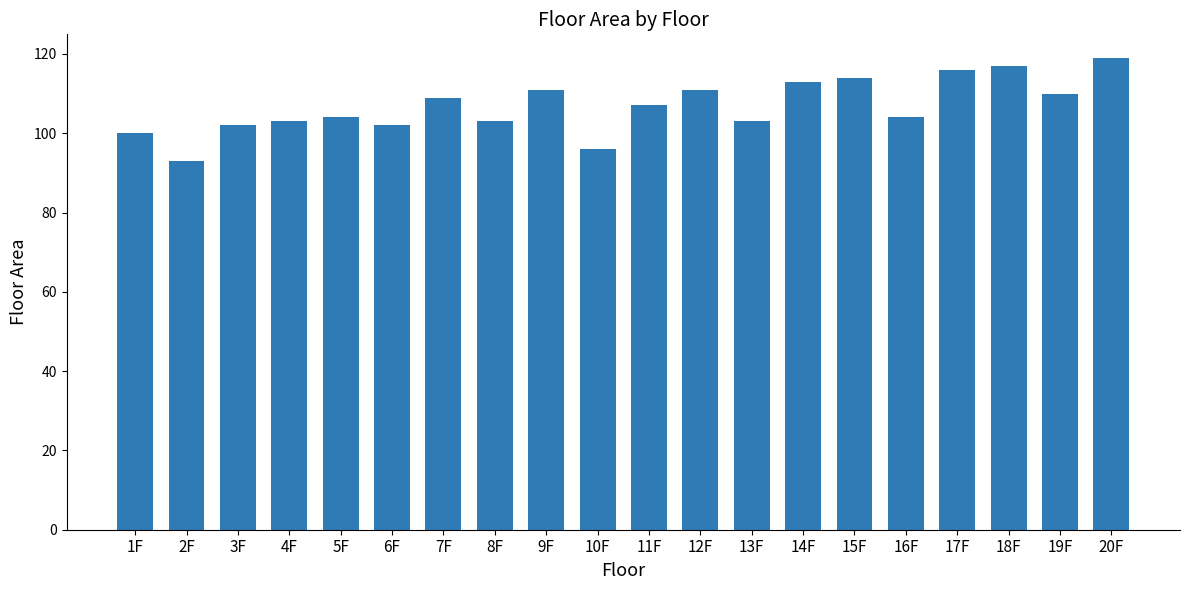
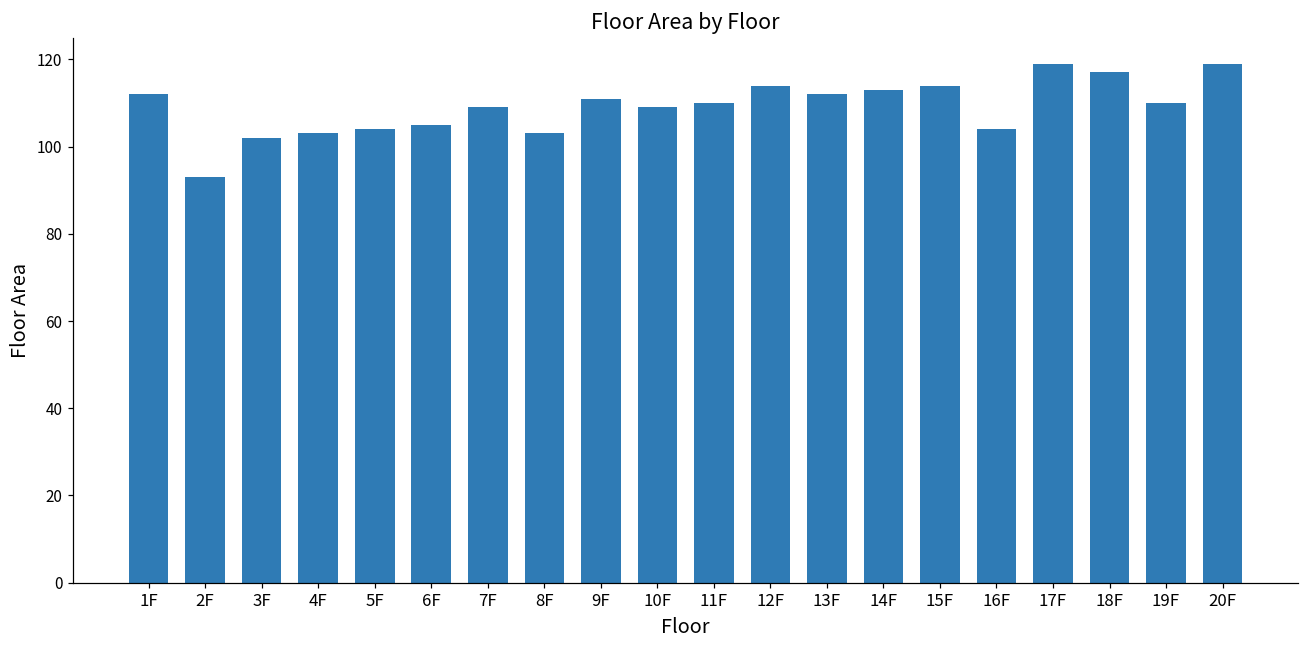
1F: 100 -> 112
6F: 102 -> 105
10F: 96 -> 109
11F: 107 -> 110
12F: 111 -> 114
13F: 103 -> 112
17F: 116 -> 119
